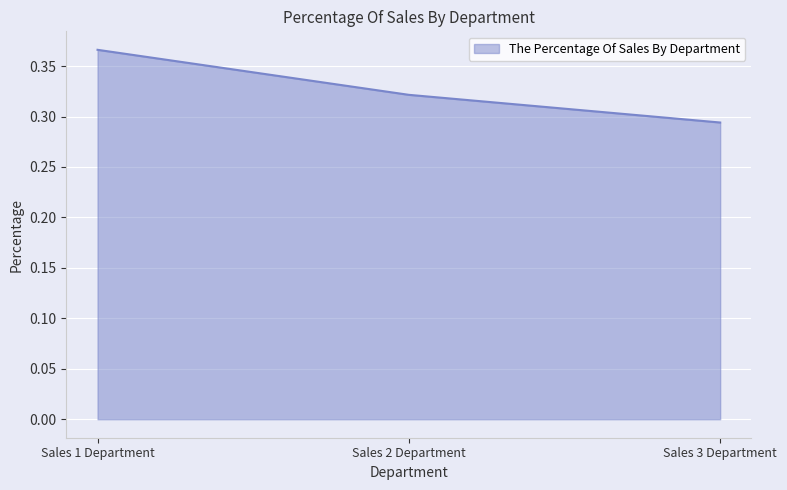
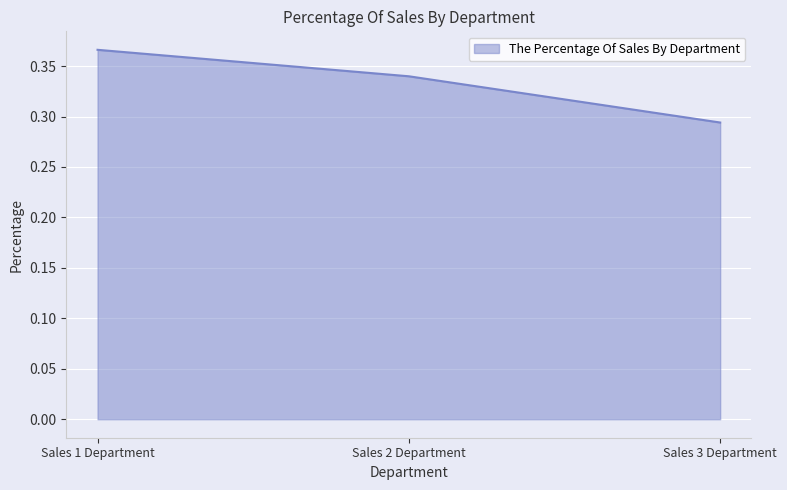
Sales 2 Department: 0.321 -> 0.340
